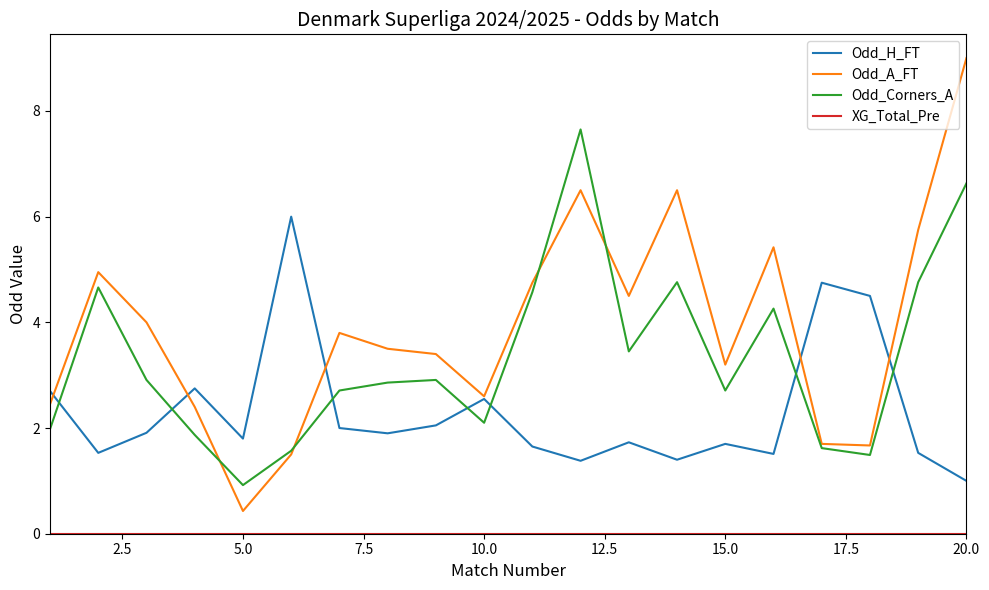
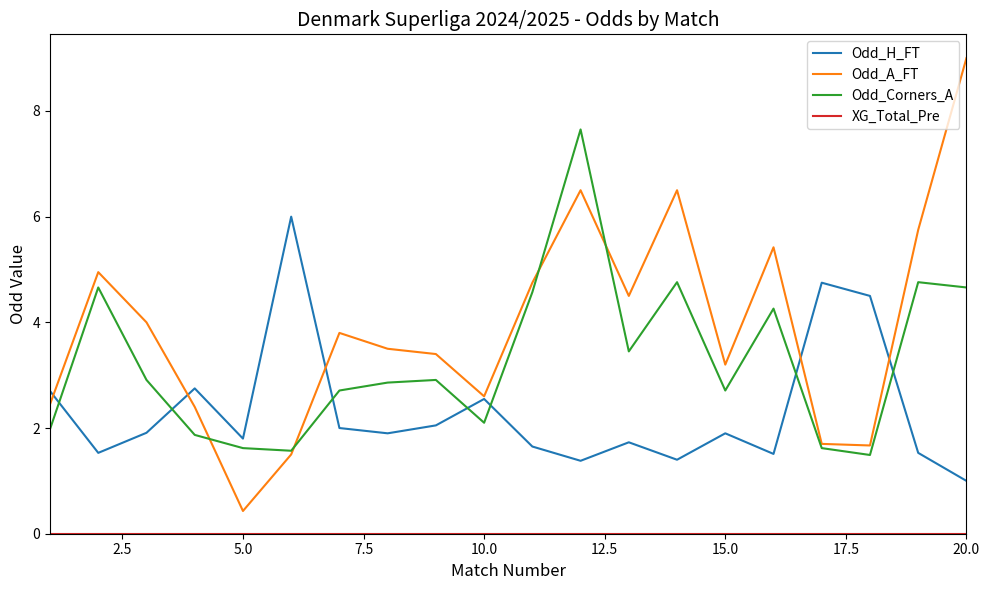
Odd_Corners_A, 5.0: 0.9 -> 1.6
Odd_H_FT, 15.0: 1.7 -> 1.9
Odd_Corners_A, 20.0: 6.6 -> 4.7
